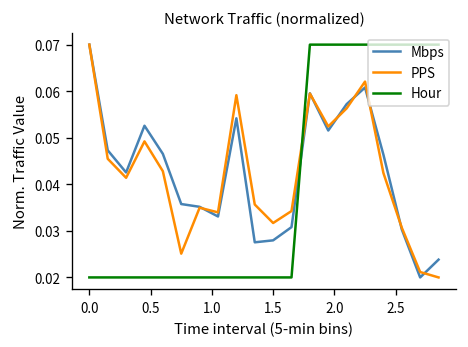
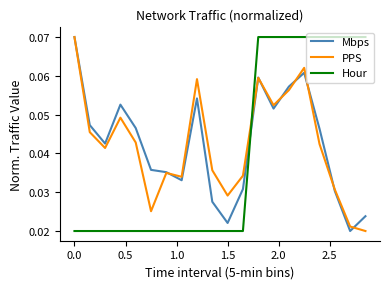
Mbps, 1.5: 0.028 -> 0.022
PPS, 1.5: 0.032 -> 0.029
